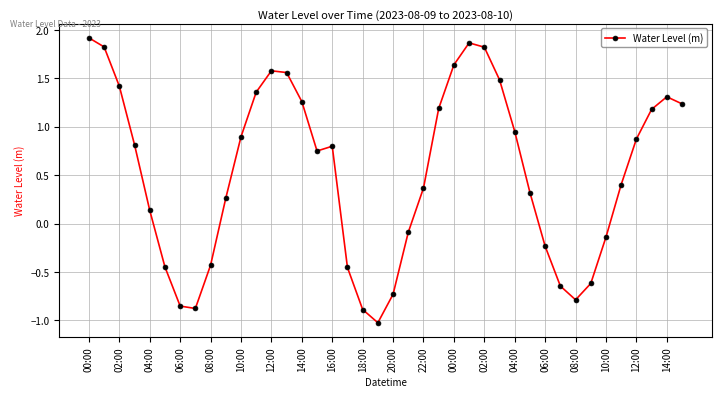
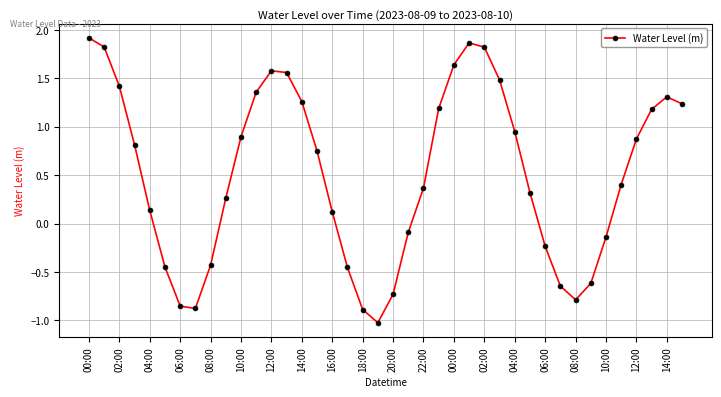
16:00: 0.8 -> 0.1
